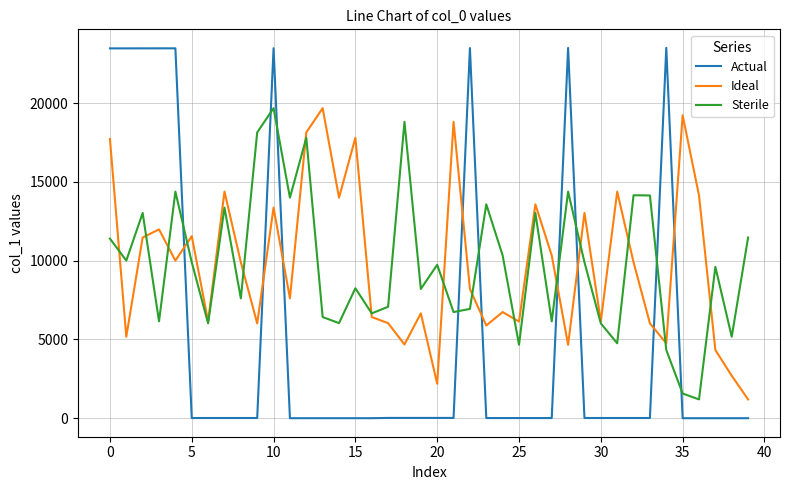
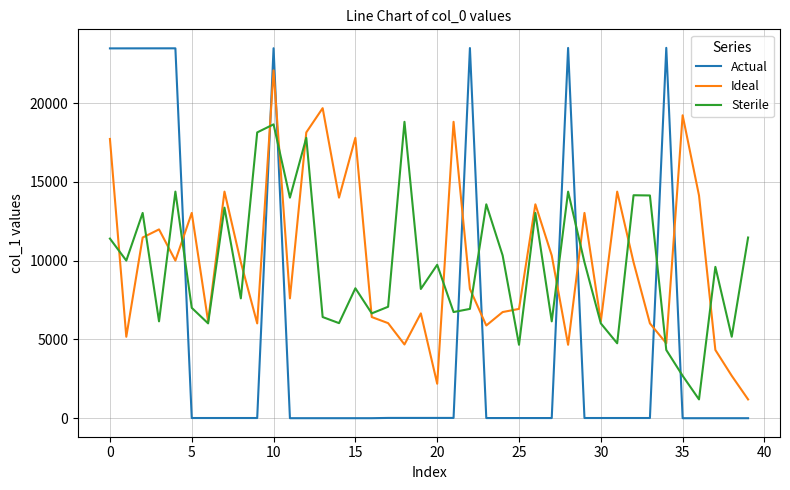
Ideal, 5: 11600 -> 13000
Sterile, 5: 9900 -> 7000
Ideal, 10: 13400 -> 22100
Sterile, 10: 19700 -> 18700
Ideal, 25: 6100 -> 6900
Sterile, 35: 1600 -> 2700
